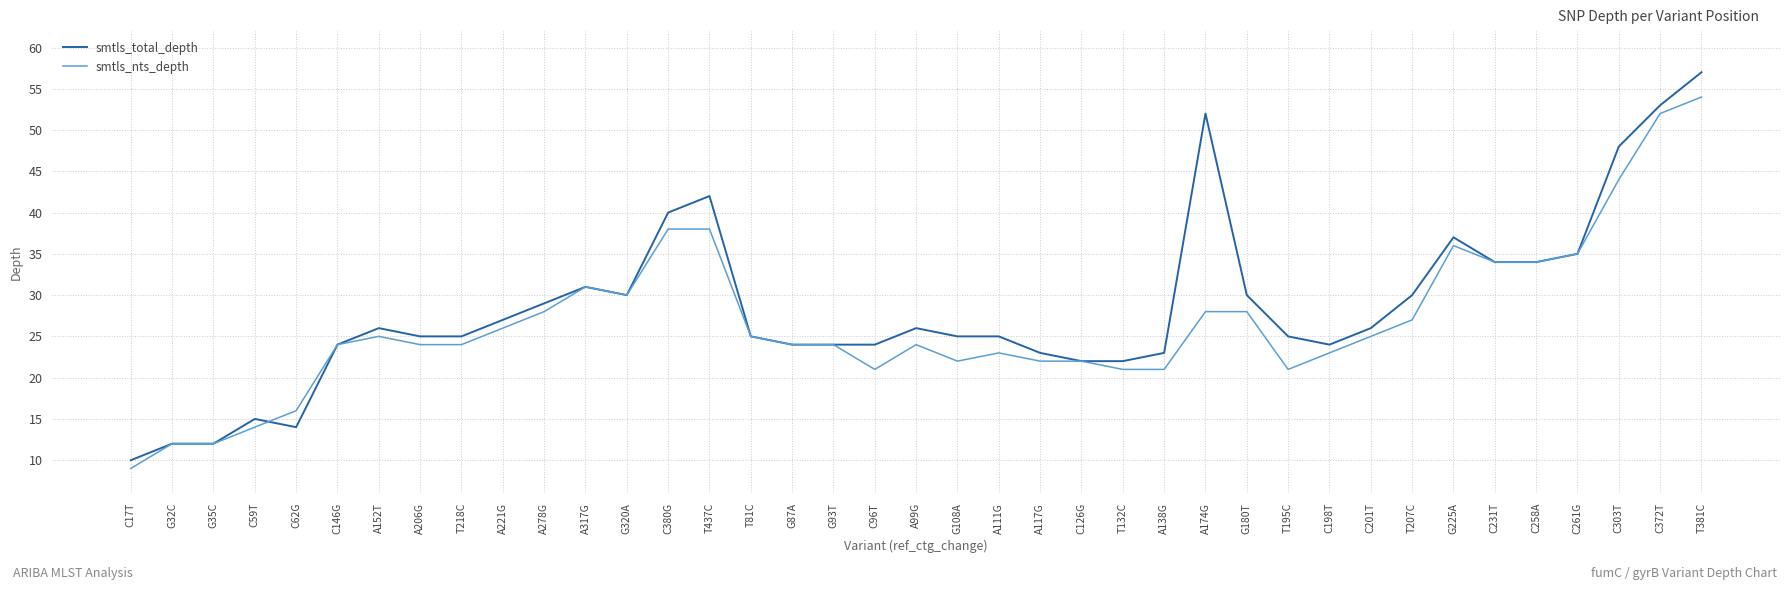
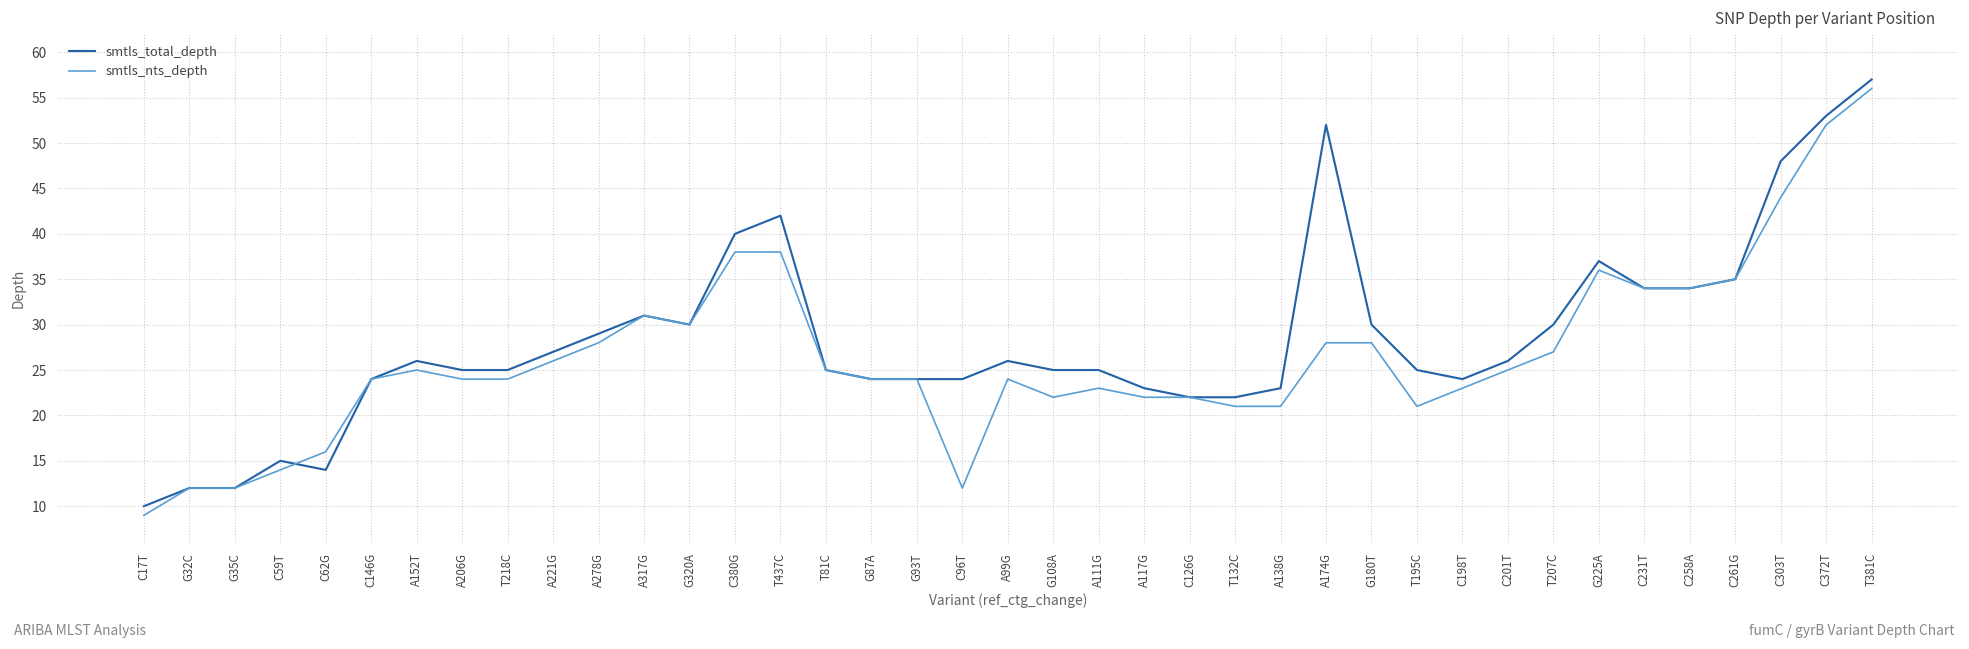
smtls_nts_depth, C96T: 21 -> 12
smtls_nts_depth, T381C: 54 -> 56
